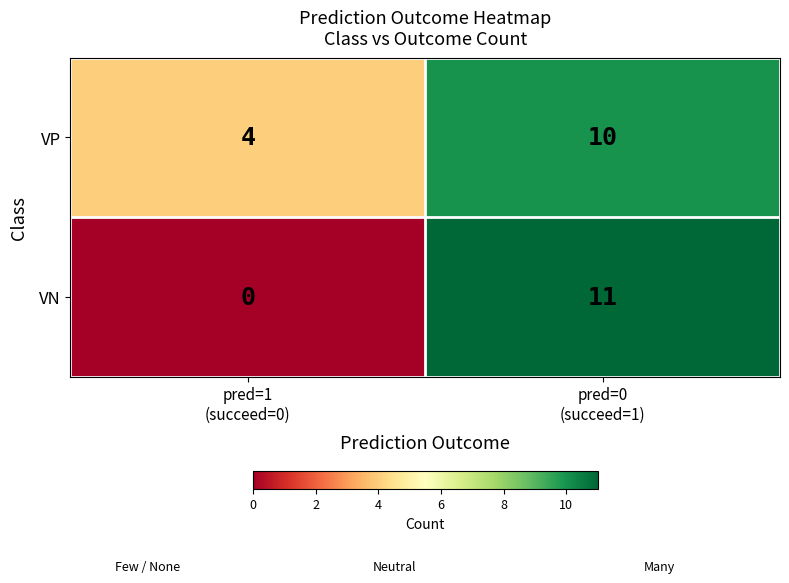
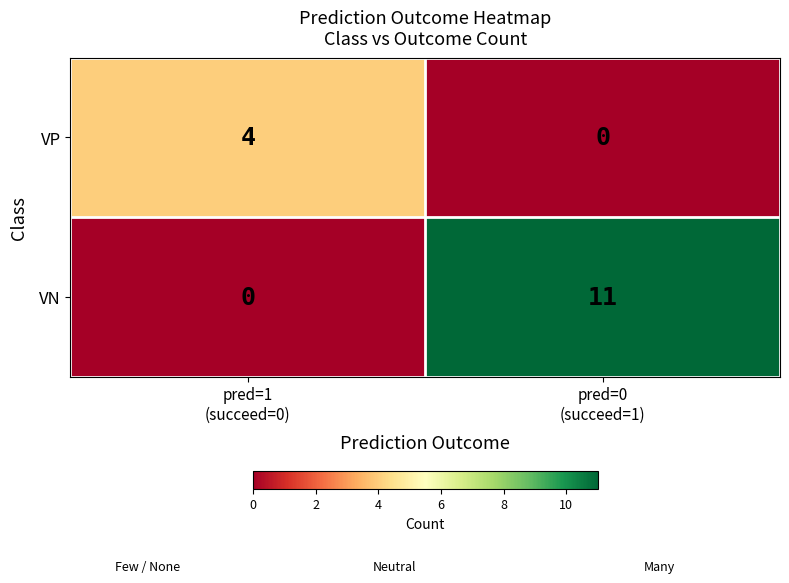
VP, pred=0 (succeed=1): 10 -> 0
